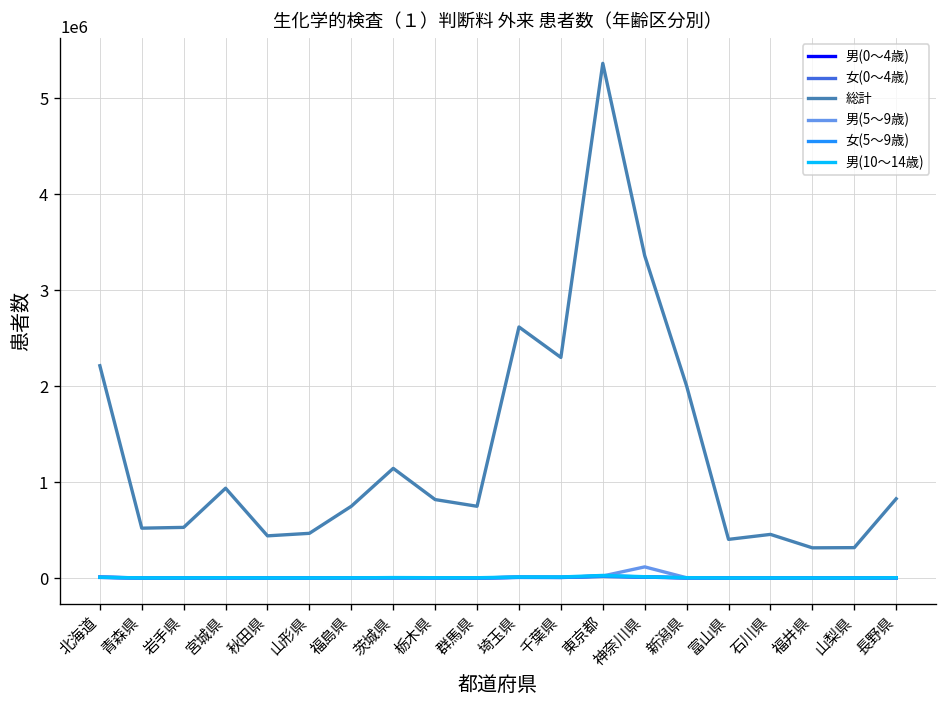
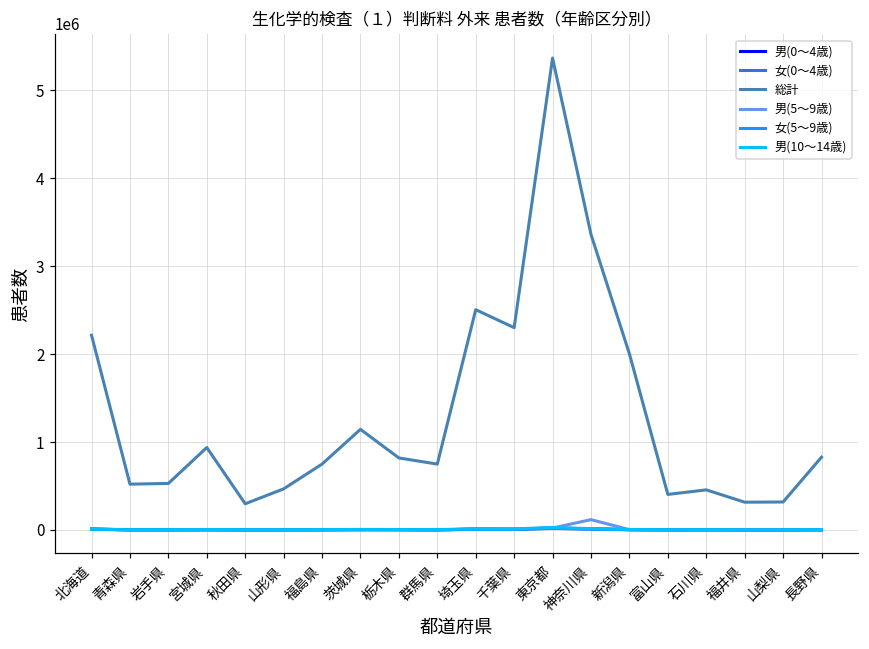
総計, 秋田県: 400000 -> 300000
総計, 埼玉県: 2600000 -> 2500000
